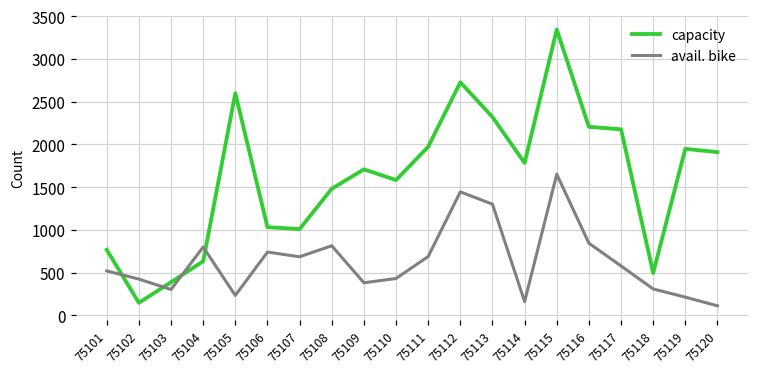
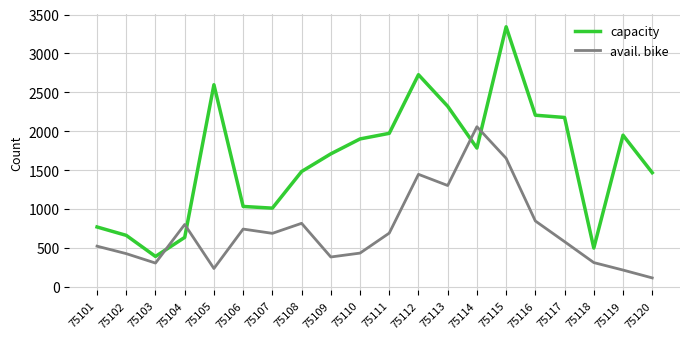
capacity, 75102: 100 -> 700
capacity, 75110: 1600 -> 1900
avail. bike, 75114: 200 -> 2100
capacity, 75120: 1900 -> 1500
